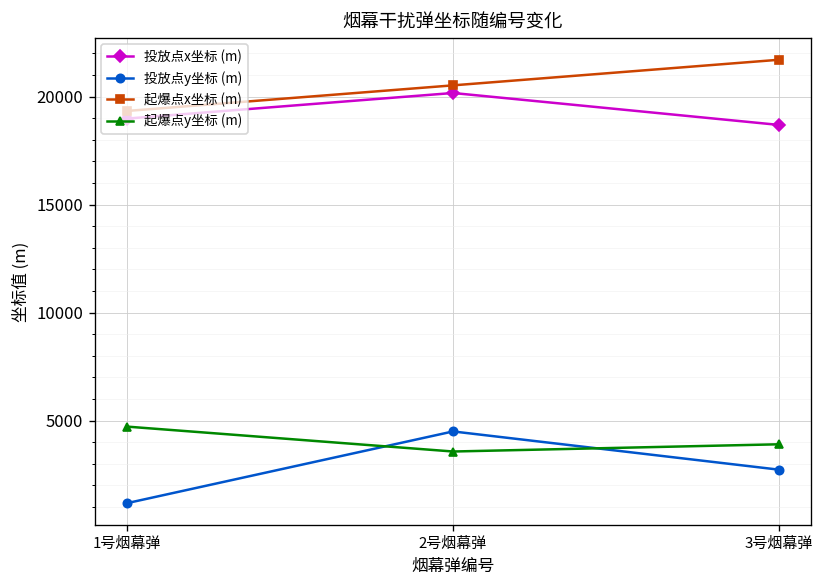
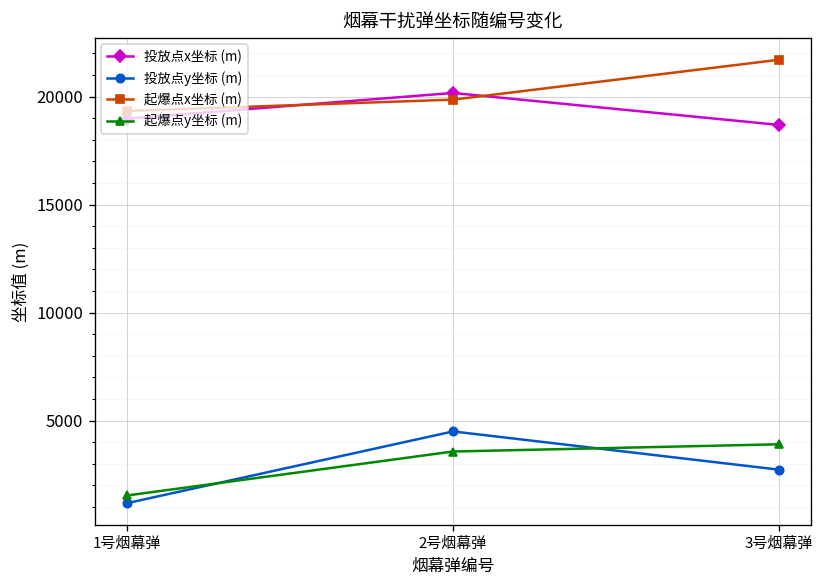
起爆点y坐标 (m), 1号烟幕弹: 4700 -> 1500
起爆点x坐标 (m), 2号烟幕弹: 20500 -> 19900
